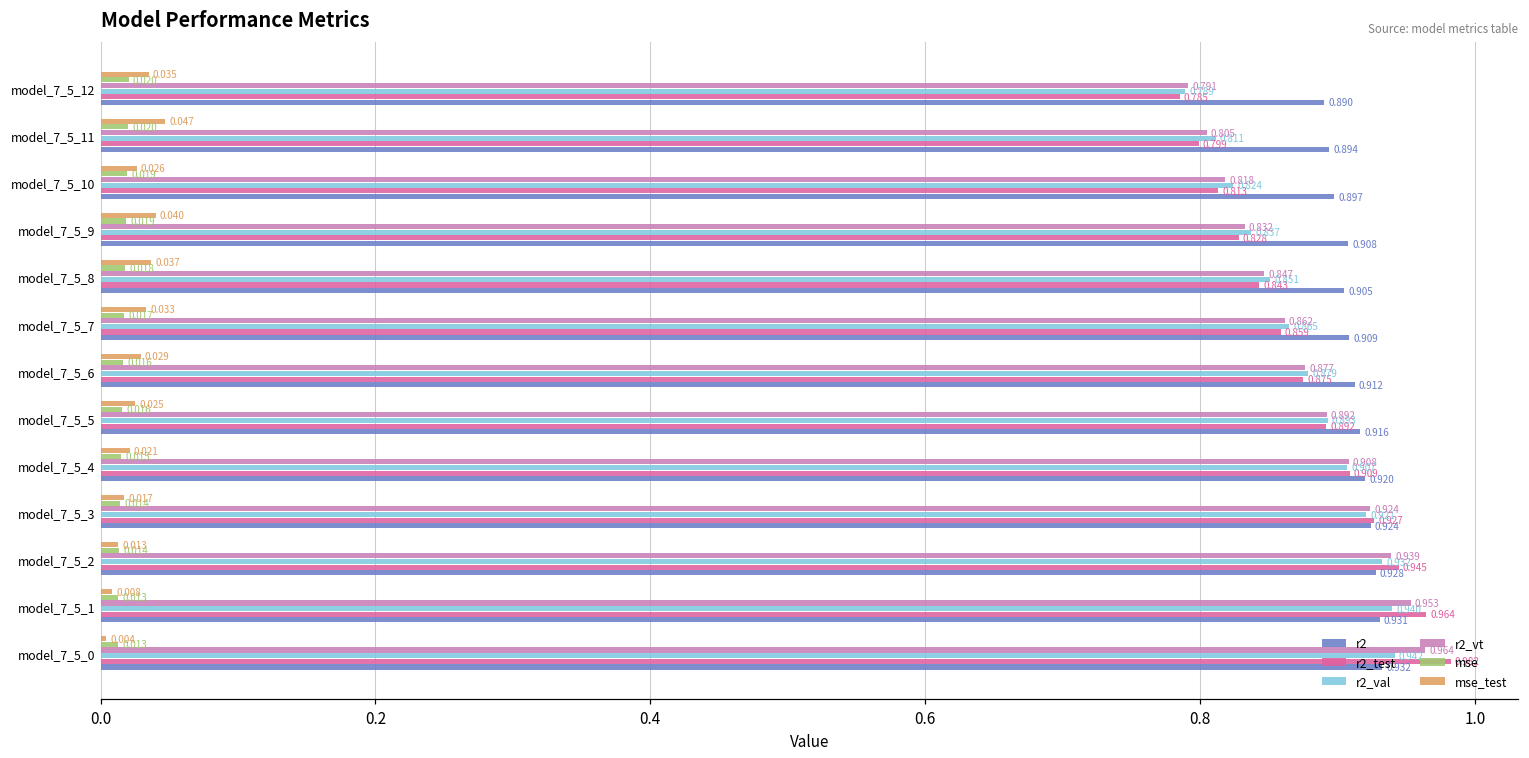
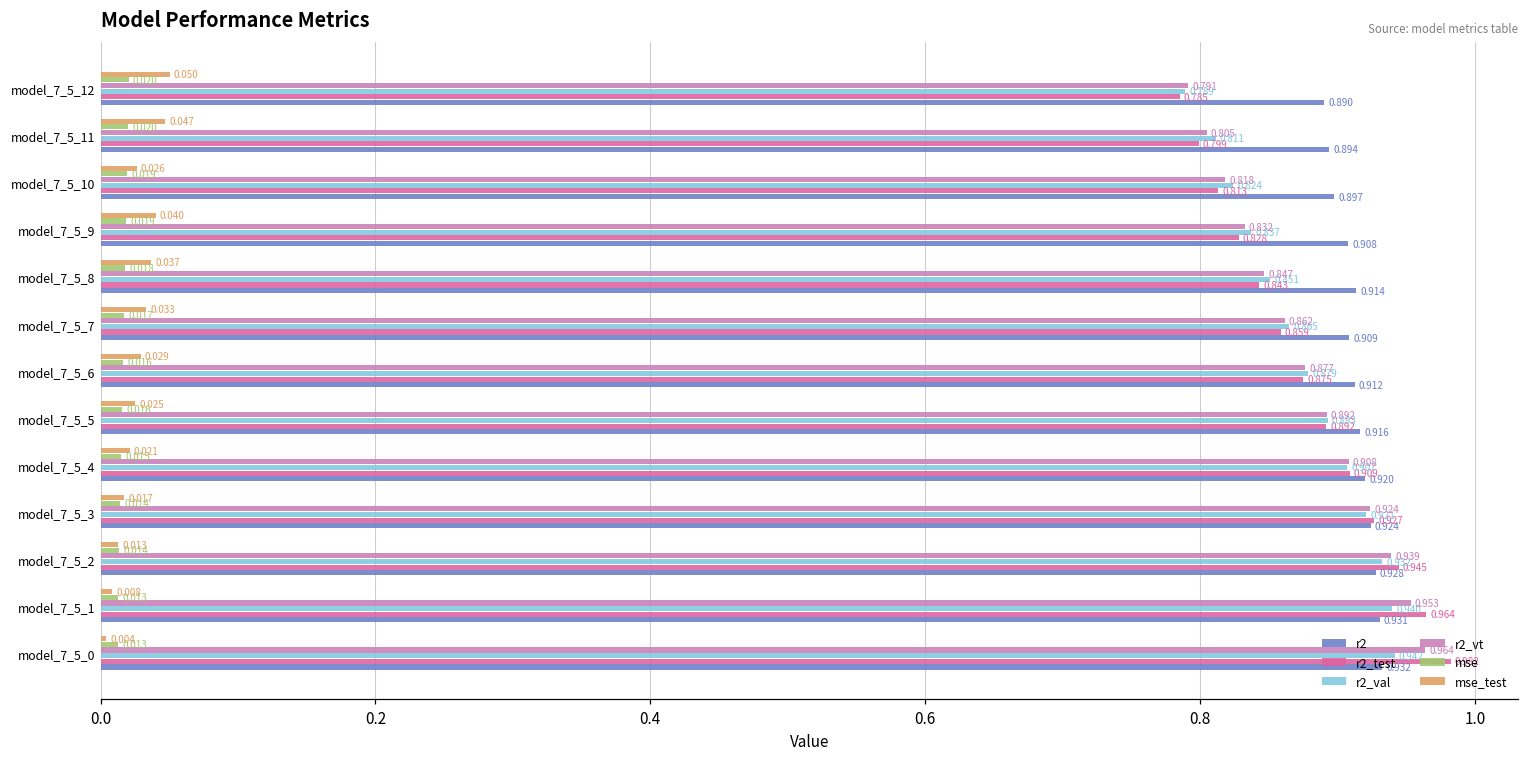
mse_test, model_7_5_12: 0.035 -> 0.050
r2, model_7_5_8: 0.905 -> 0.914
